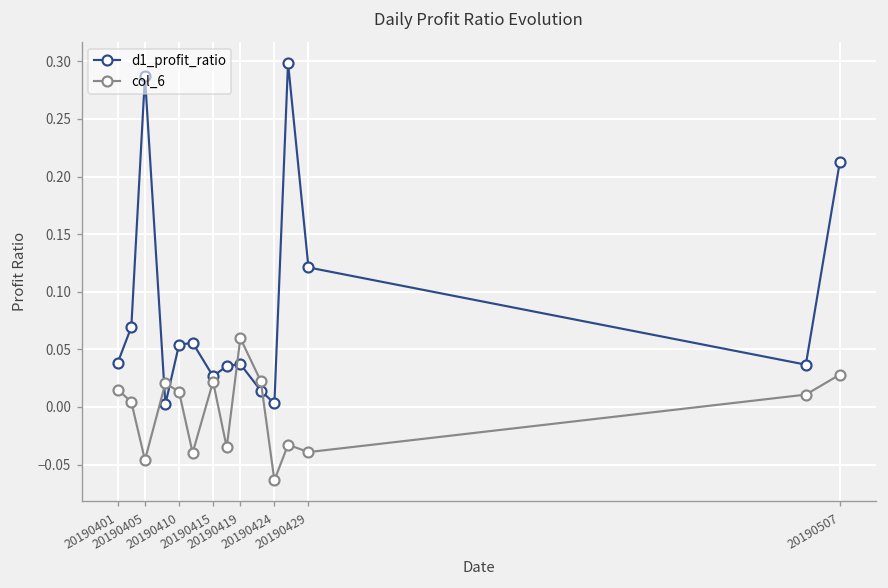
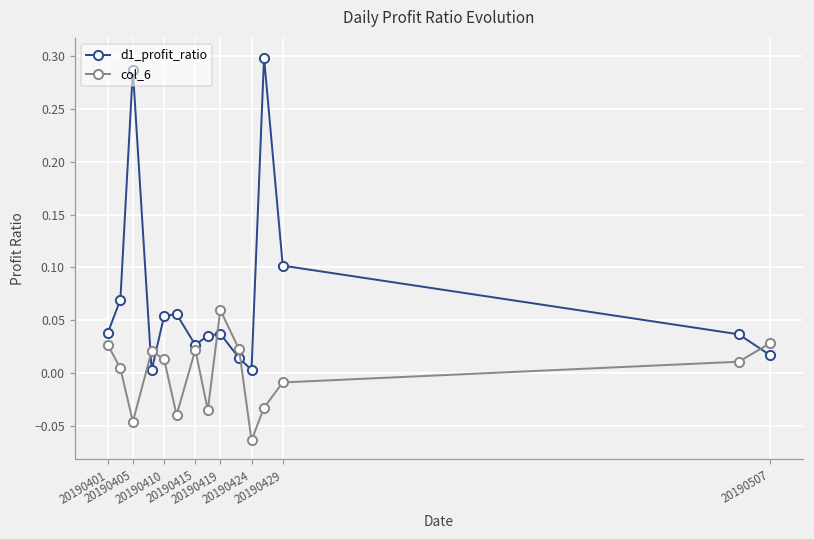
col_6, 20190401: 0.02 -> 0.03
d1_profit_ratio, 20190429: 0.12 -> 0.10
col_6, 20190429: -0.04 -> -0.01
d1_profit_ratio, 20190507: 0.21 -> 0.02
